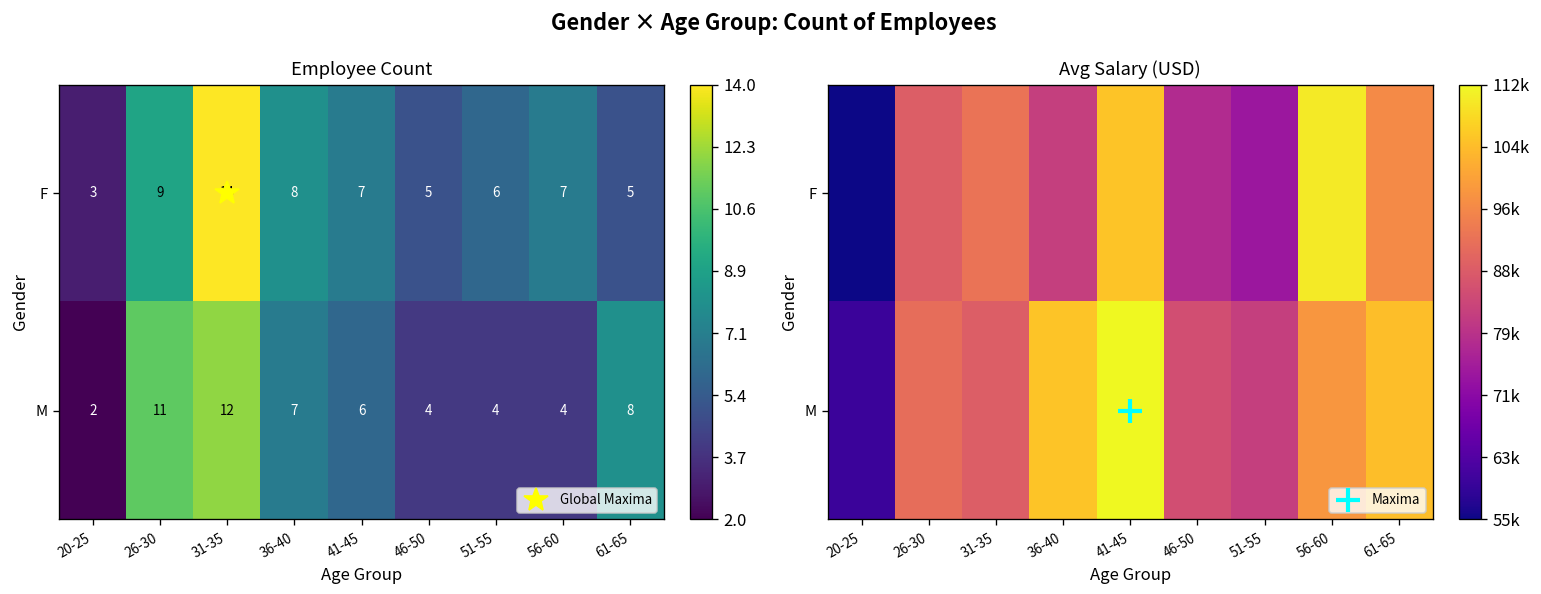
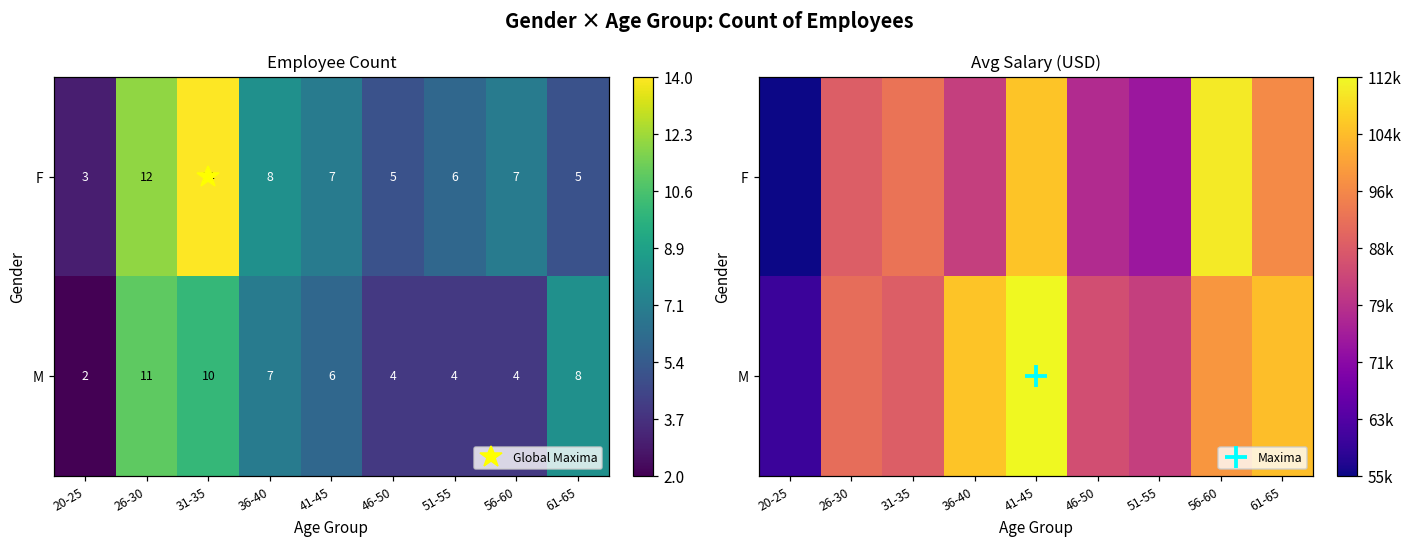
Employee Count, F, 26-30: 9 -> 12
Employee Count, M, 31-35: 12 -> 10
